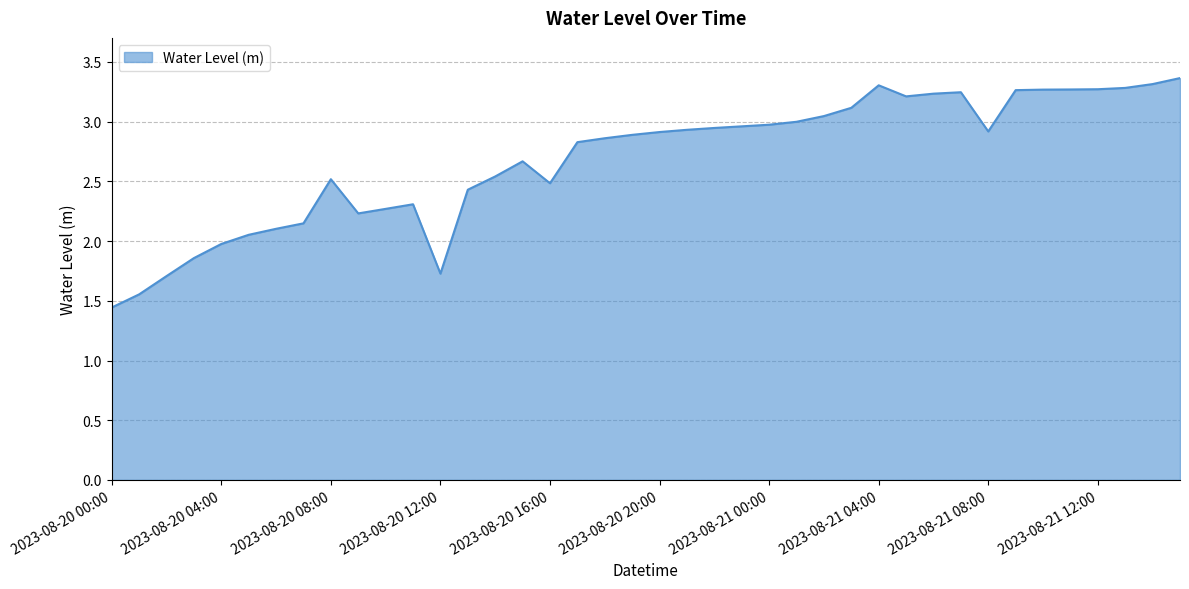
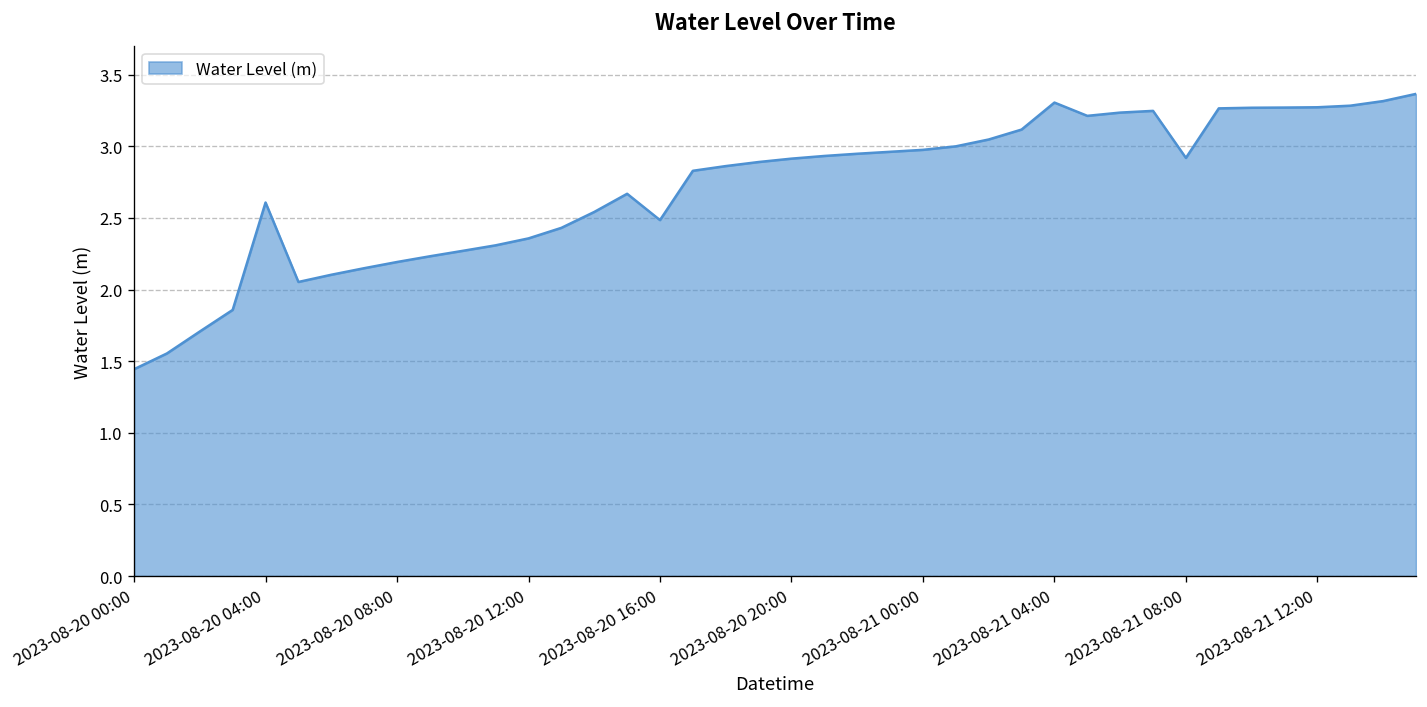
2023-08-20 04:00: 1.98 -> 2.61
2023-08-20 08:00: 2.52 -> 2.19
2023-08-20 12:00: 1.73 -> 2.36
